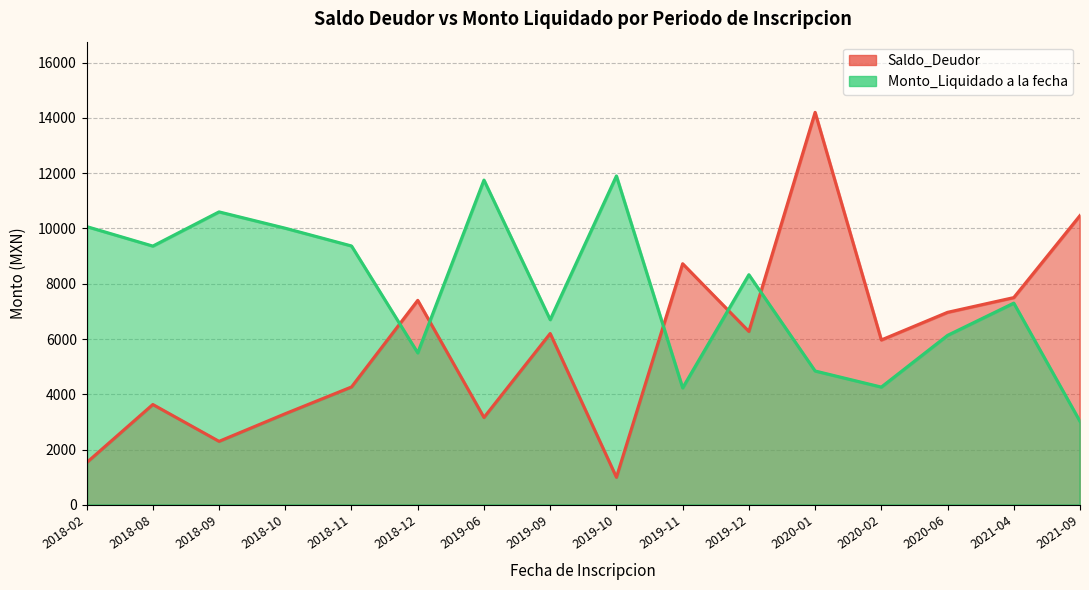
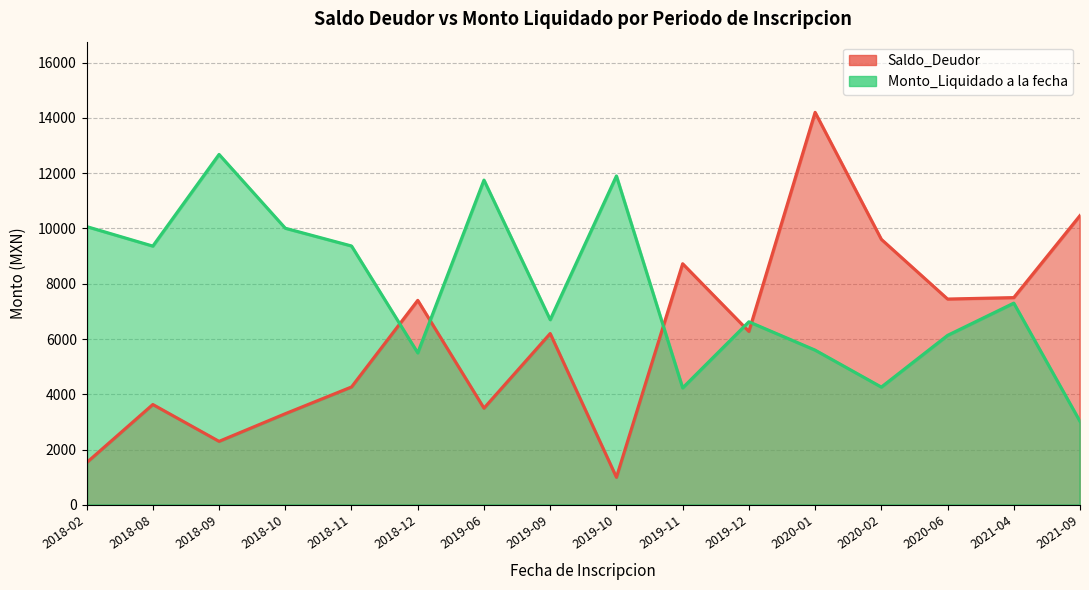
Monto_Liquidado a la fecha, 2018-09: 10600 -> 12700
Saldo_Deudor, 2019-06: 3200 -> 3500
Monto_Liquidado a la fecha, 2019-12: 8300 -> 6600
Monto_Liquidado a la fecha, 2020-01: 4800 -> 5600
Saldo_Deudor, 2020-02: 6000 -> 9600
Saldo_Deudor, 2020-06: 7000 -> 7400
